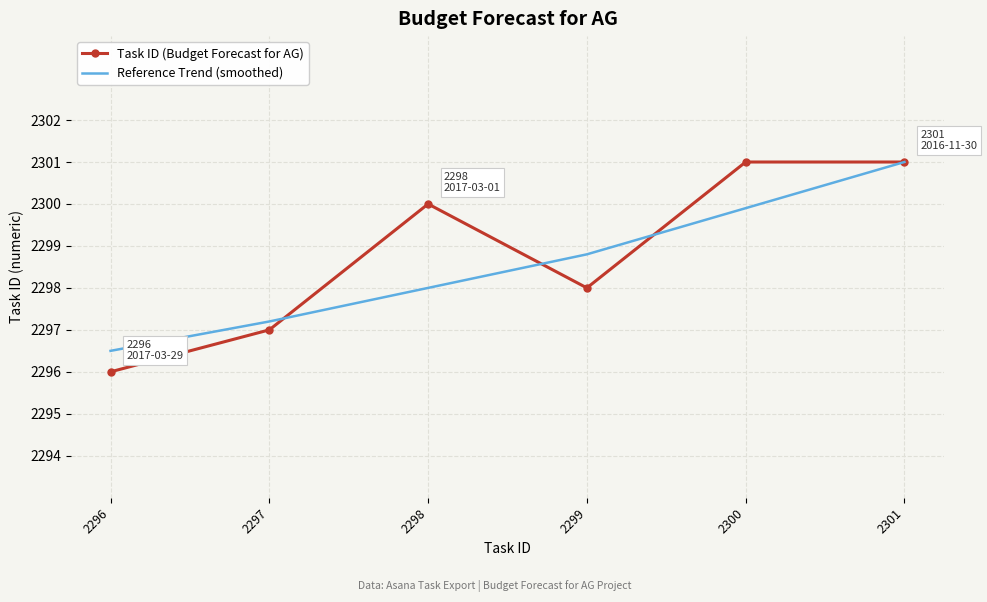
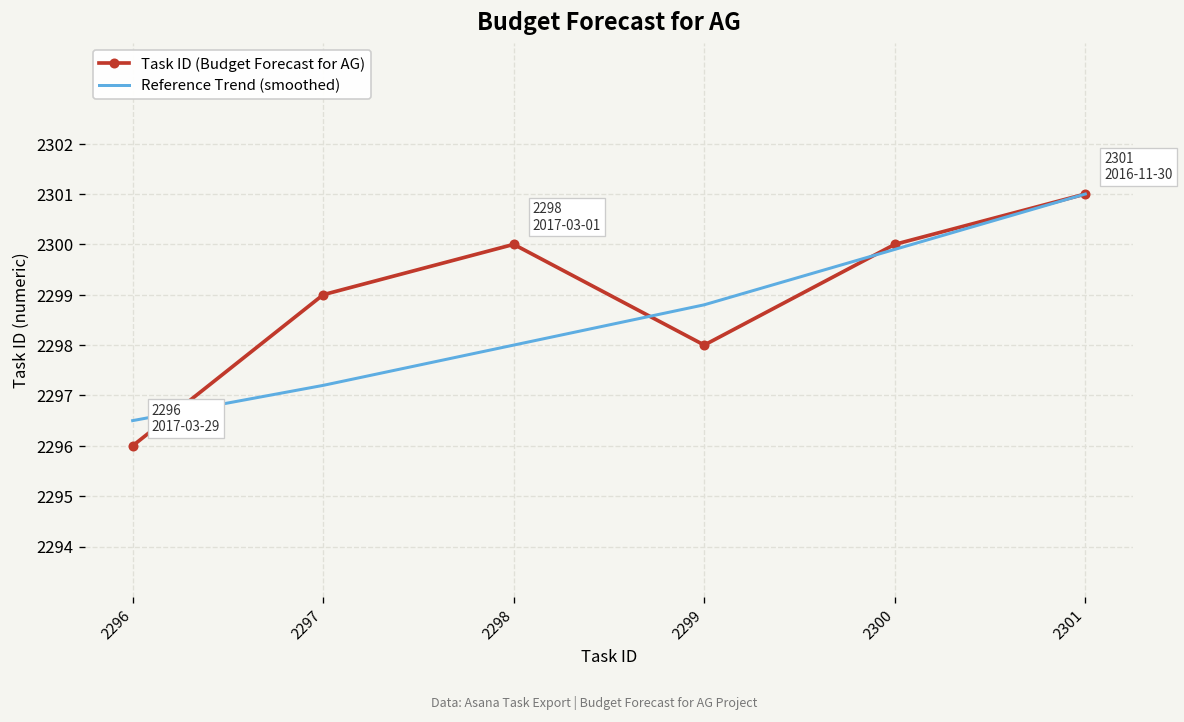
Task ID (Budget Forecast for AG), 2297: 2297 -> 2299
Task ID (Budget Forecast for AG), 2300: 2301 -> 2300
